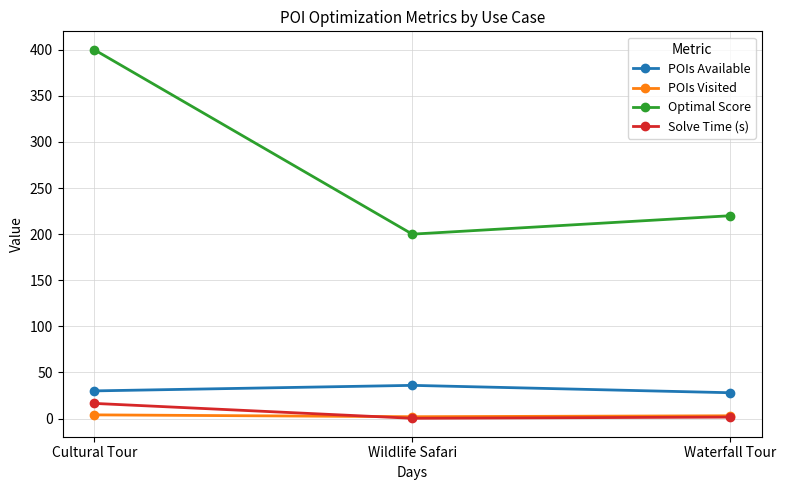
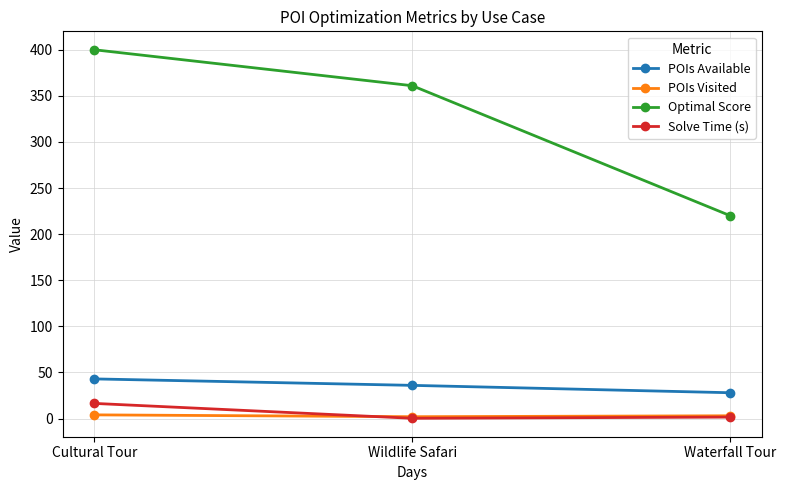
POIs Available, Cultural Tour: 30 -> 40
Optimal Score, Wildlife Safari: 200 -> 360
